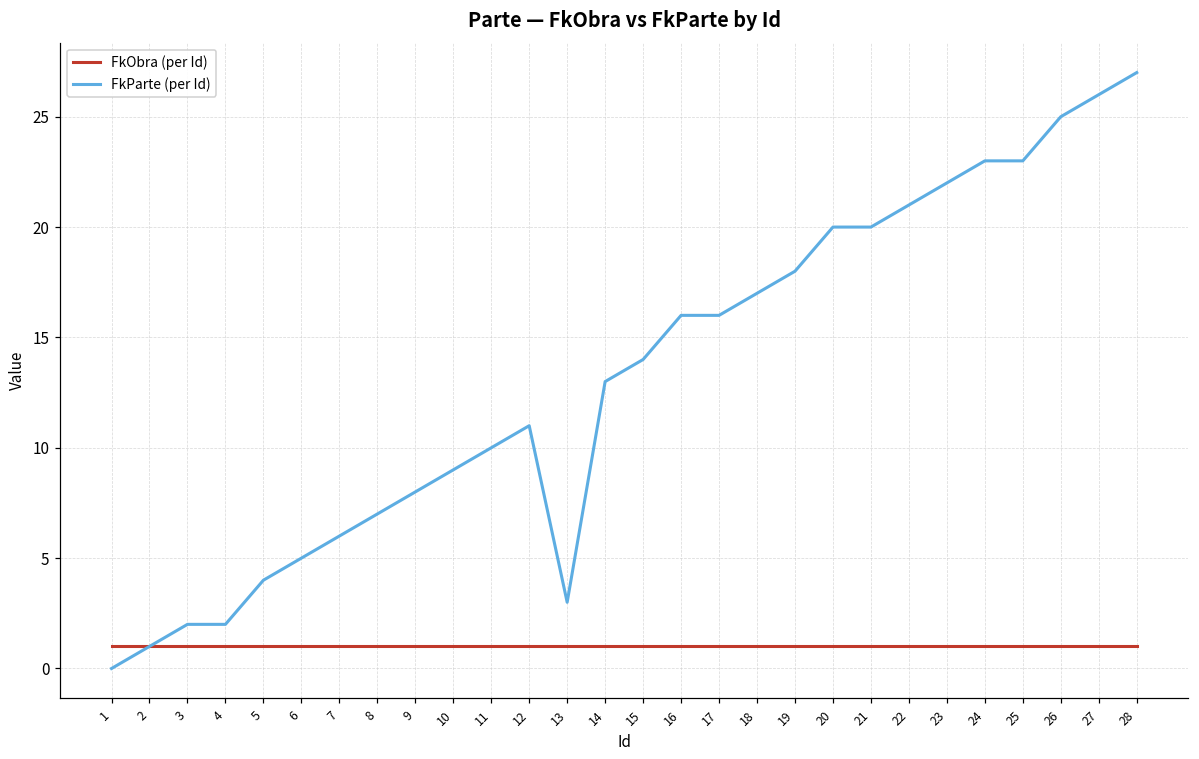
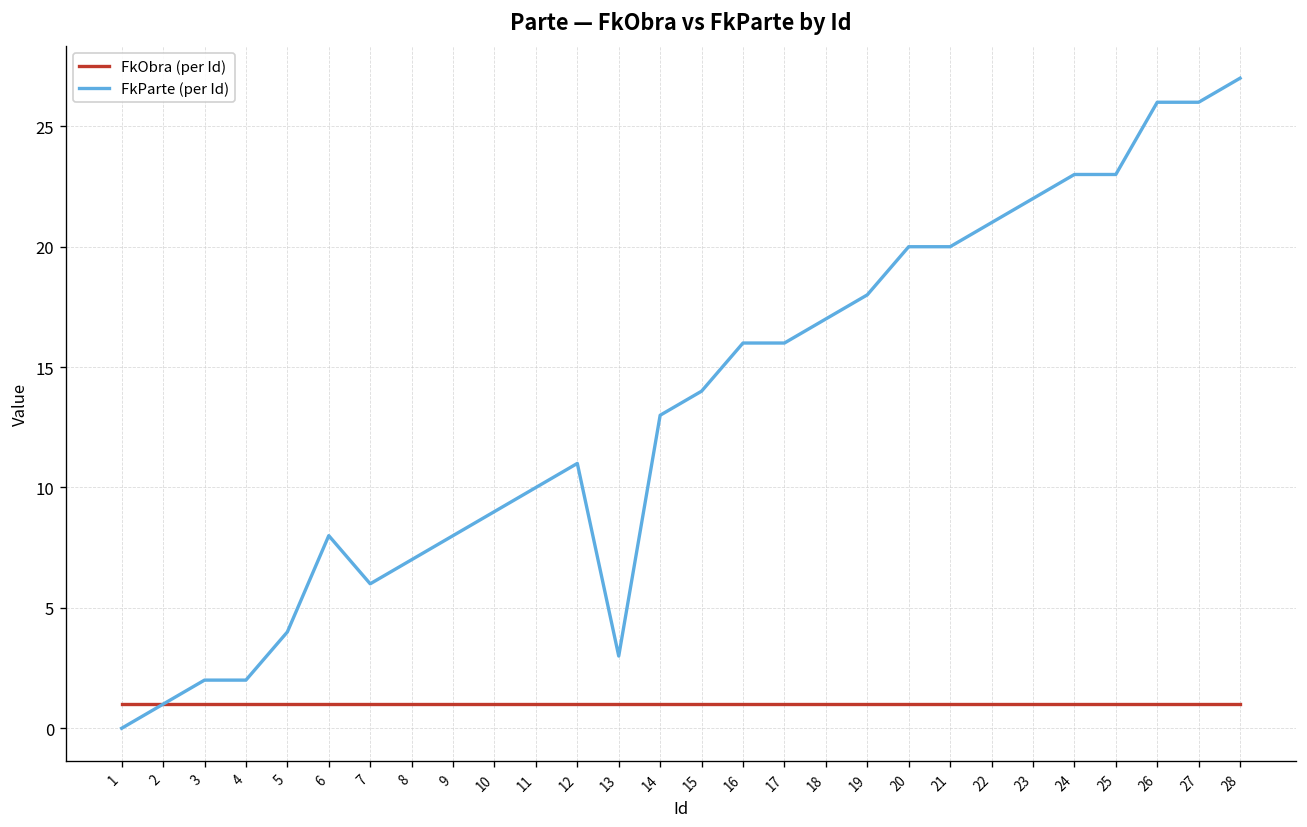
FkParte (per Id), 6: 5 -> 8
FkParte (per Id), 26: 25 -> 26
